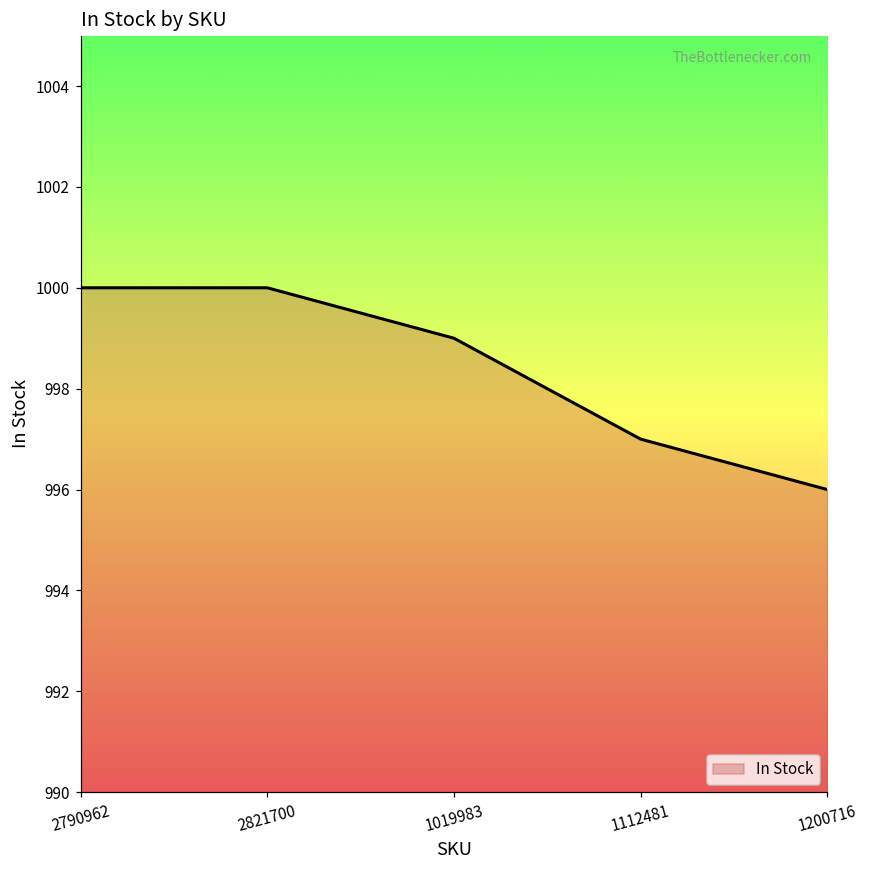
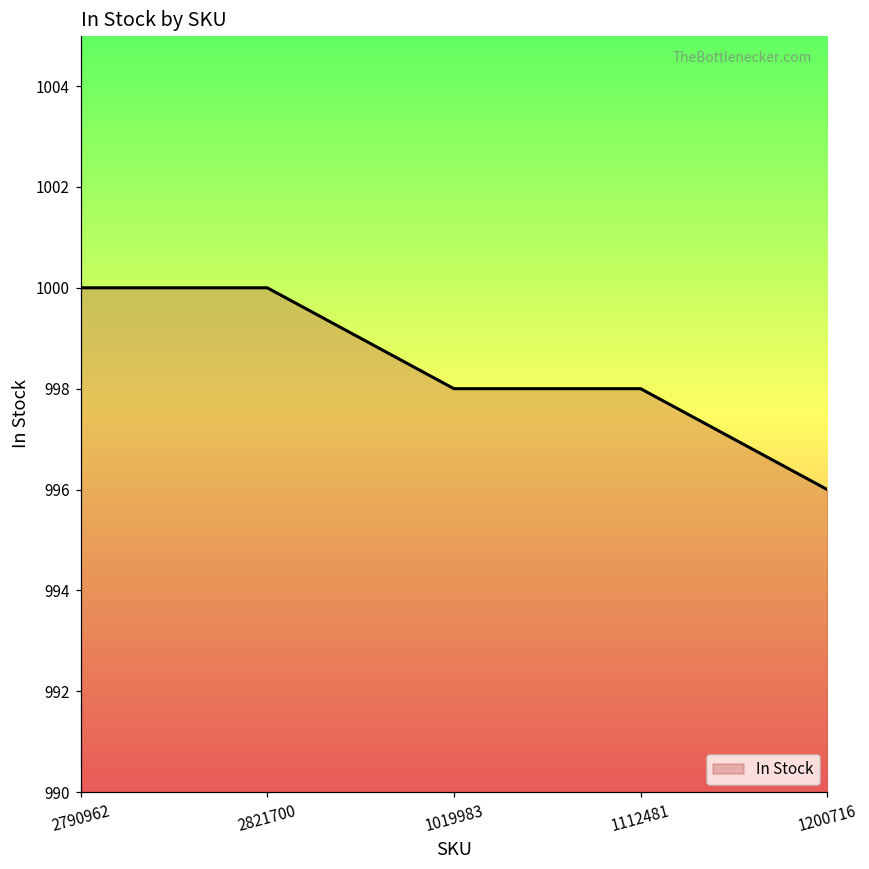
1019983: 999 -> 998
1112481: 997 -> 998
